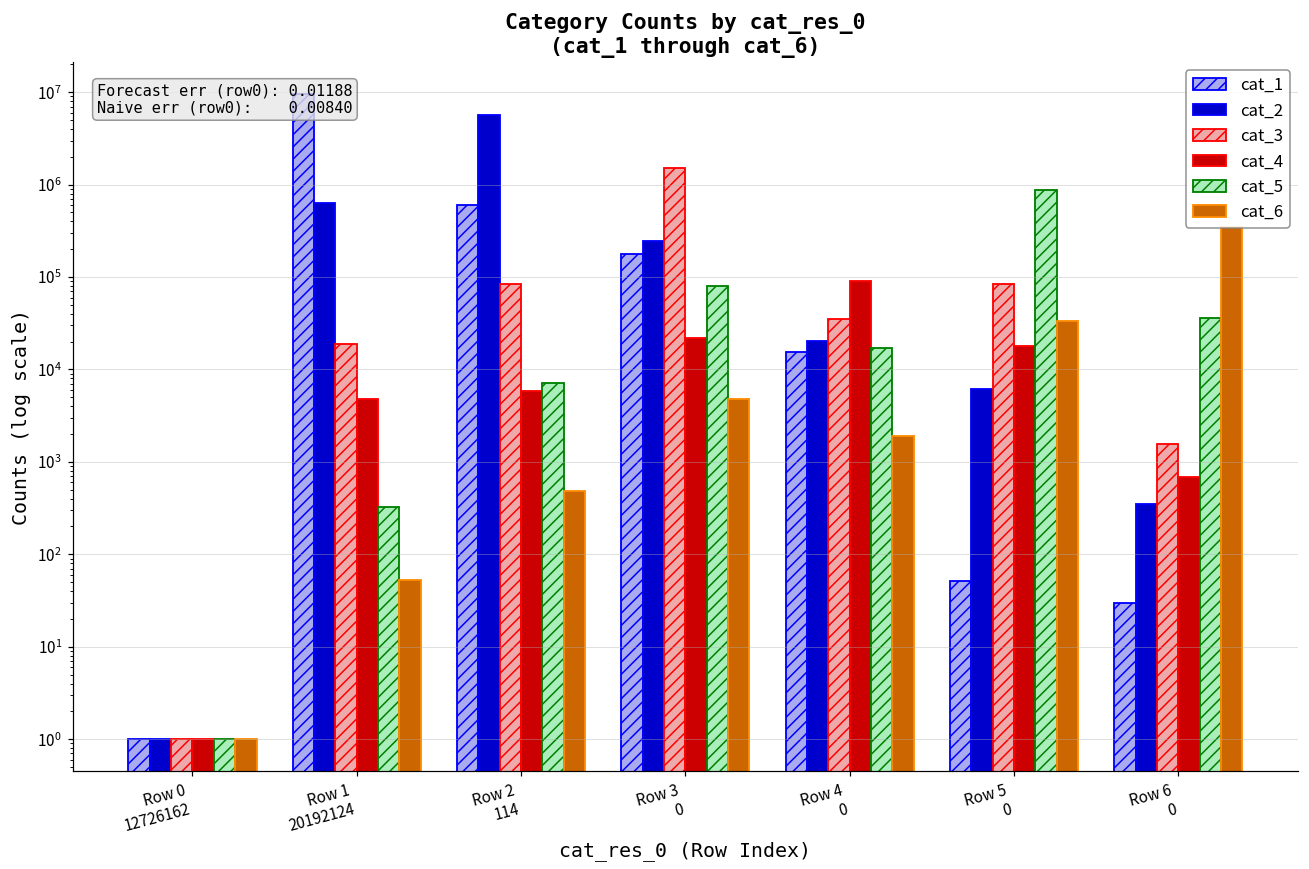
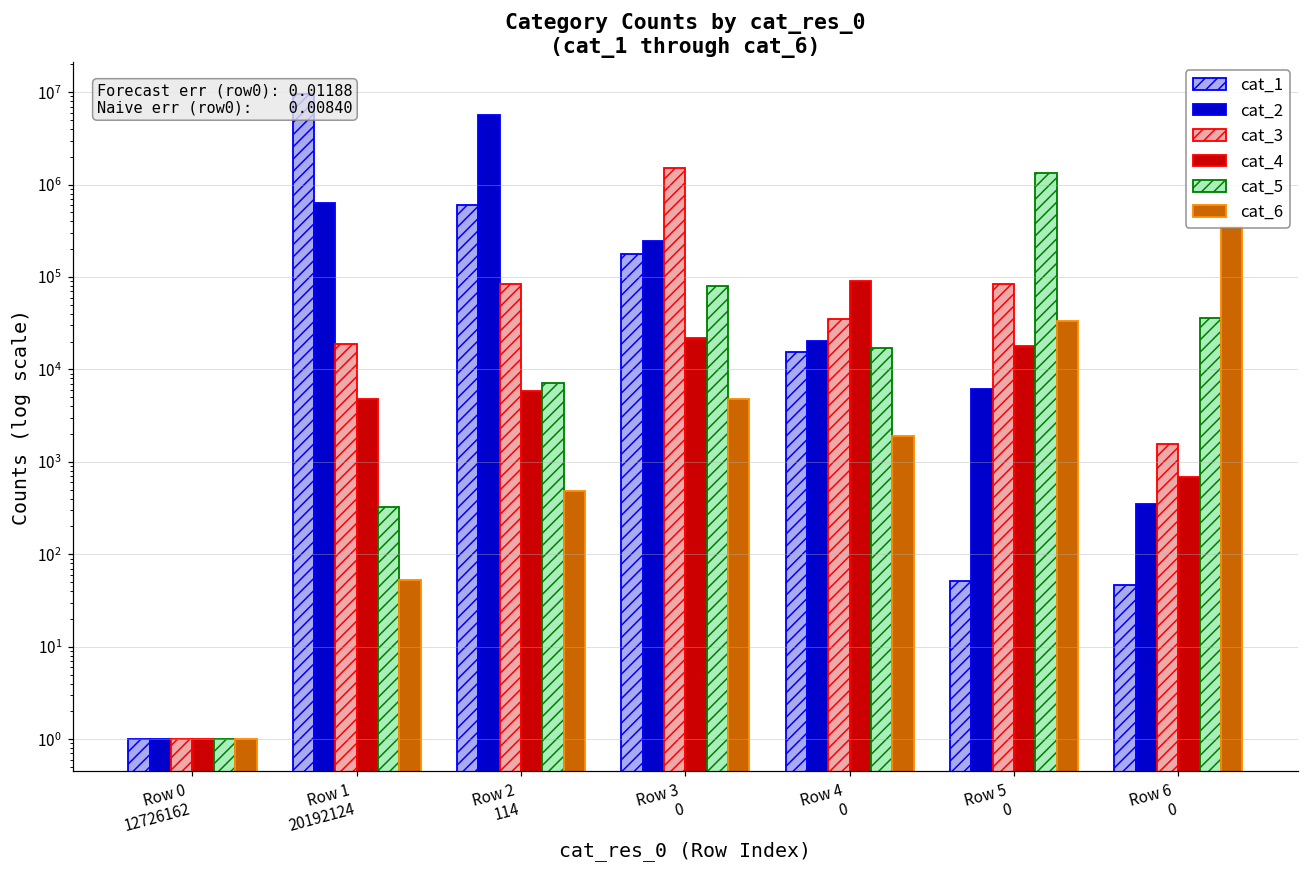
cat_5, Row 5 0: 900000 -> 1300000
cat_1, Row 6 0: 30 -> 50
